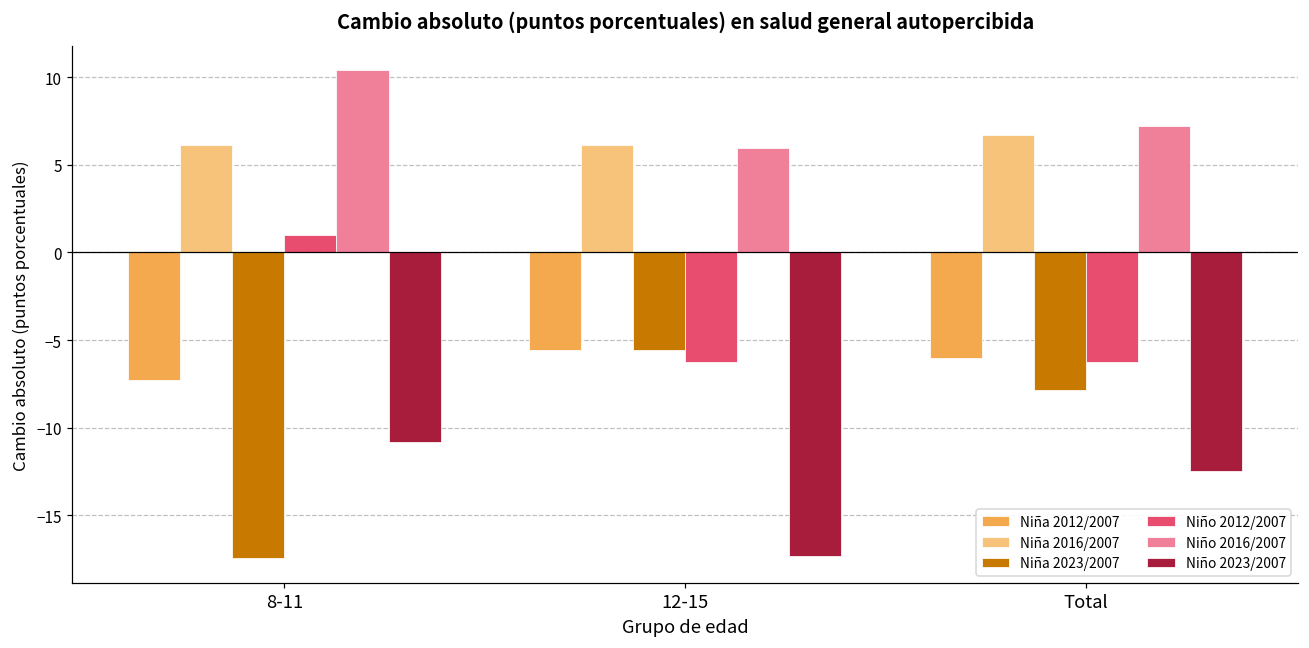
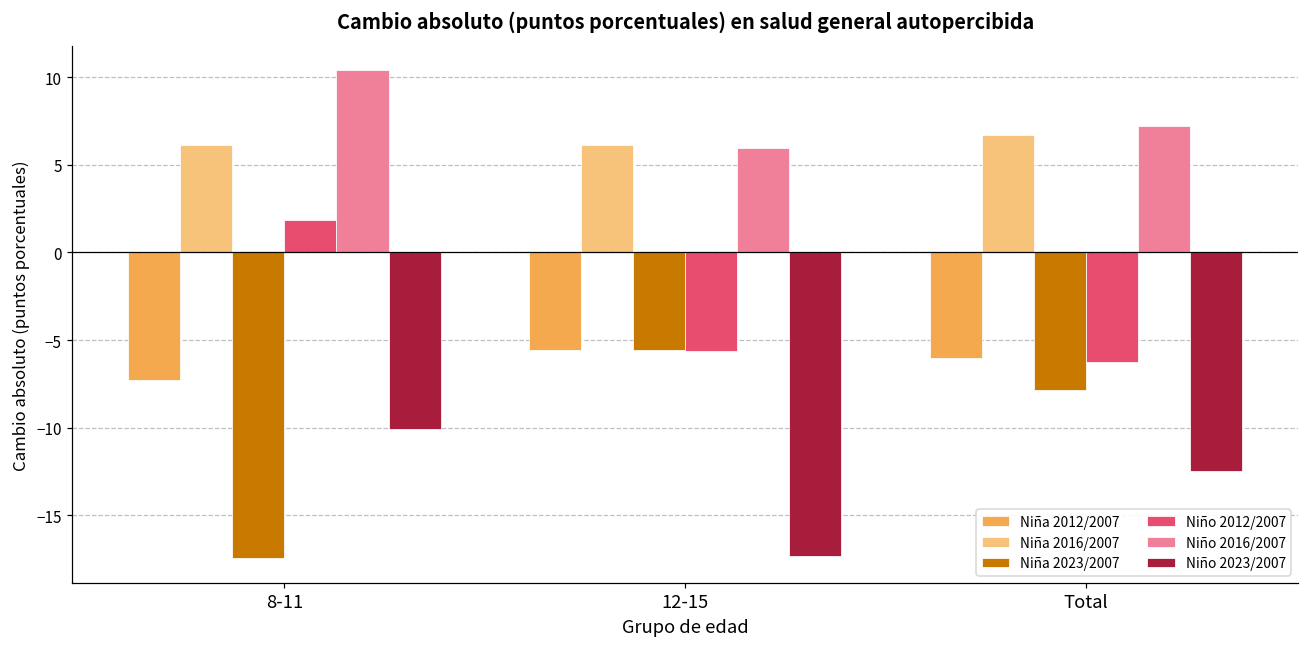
Niño 2012/2007, 8-11: 1.0 -> 1.9
Niño 2023/2007, 8-11: -10.8 -> -10.1
Niño 2012/2007, 12-15: -6.3 -> -5.6
